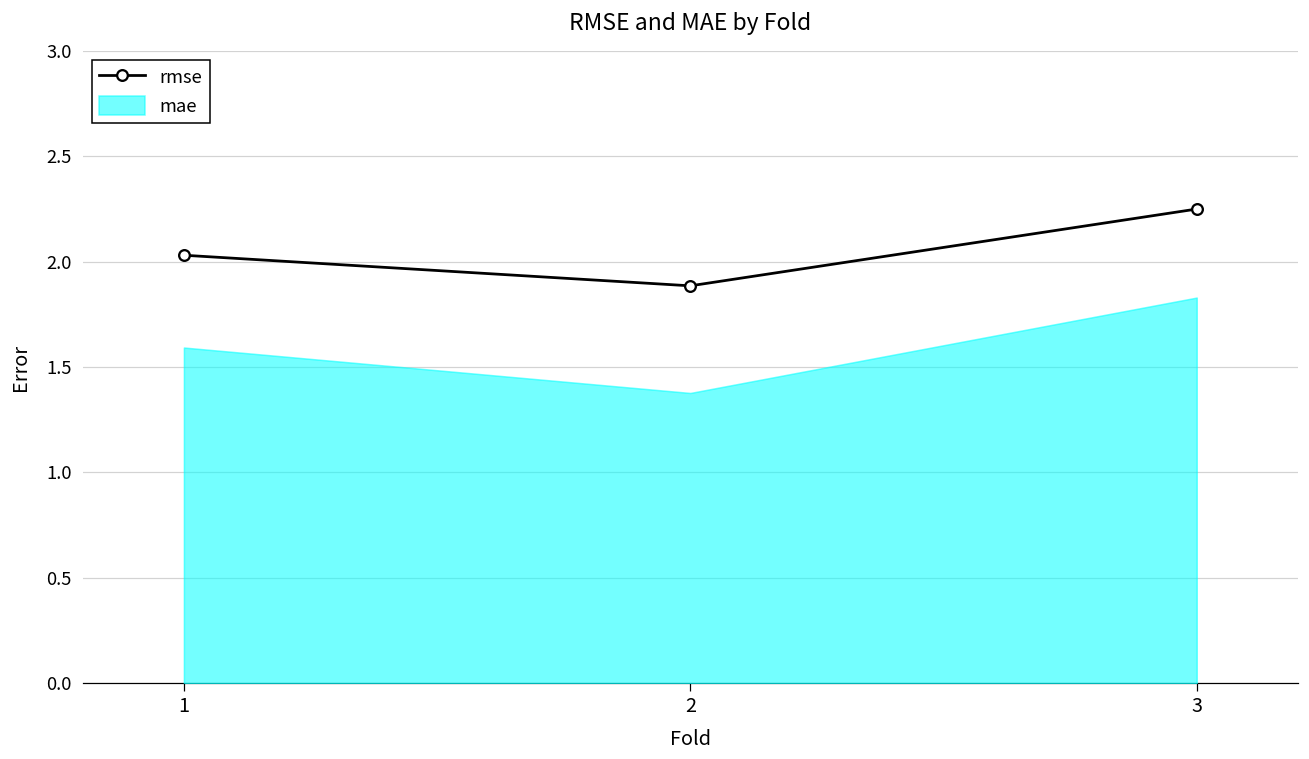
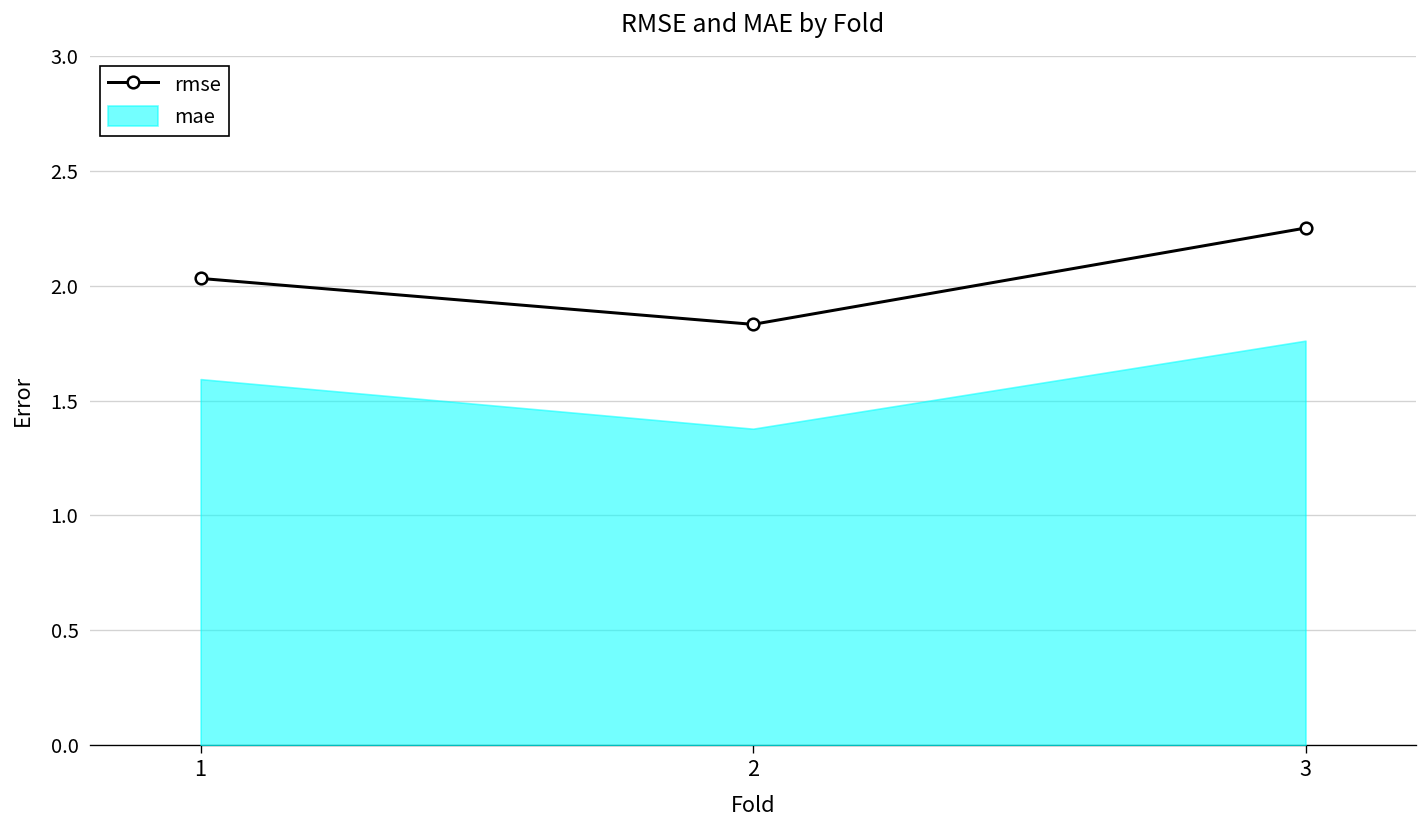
rmse, 2: 1.89 -> 1.83
mae, 3: 1.83 -> 1.76
